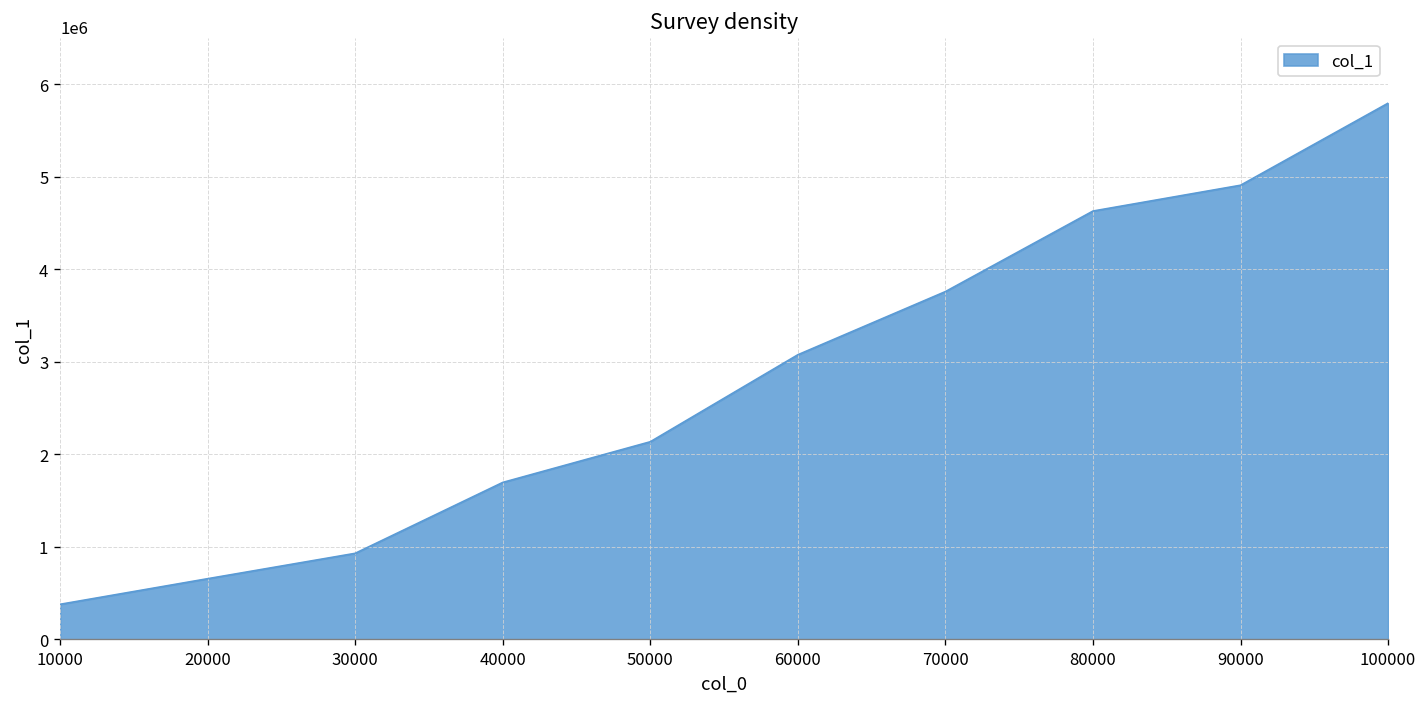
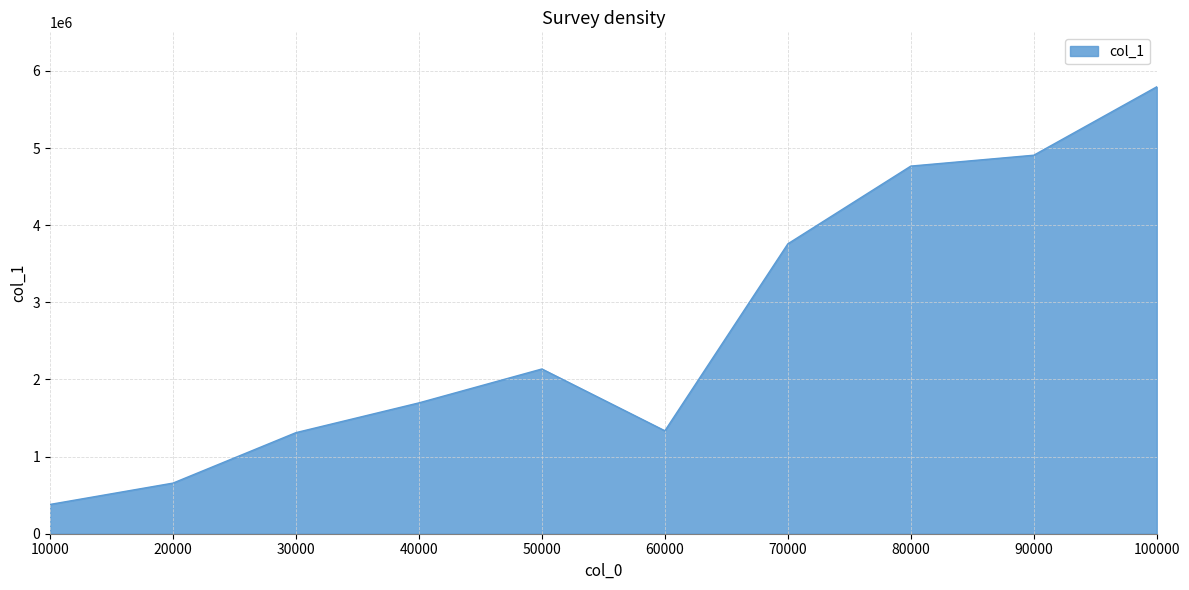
30000: 900000 -> 1300000
60000: 3100000 -> 1300000
80000: 4600000 -> 4800000
